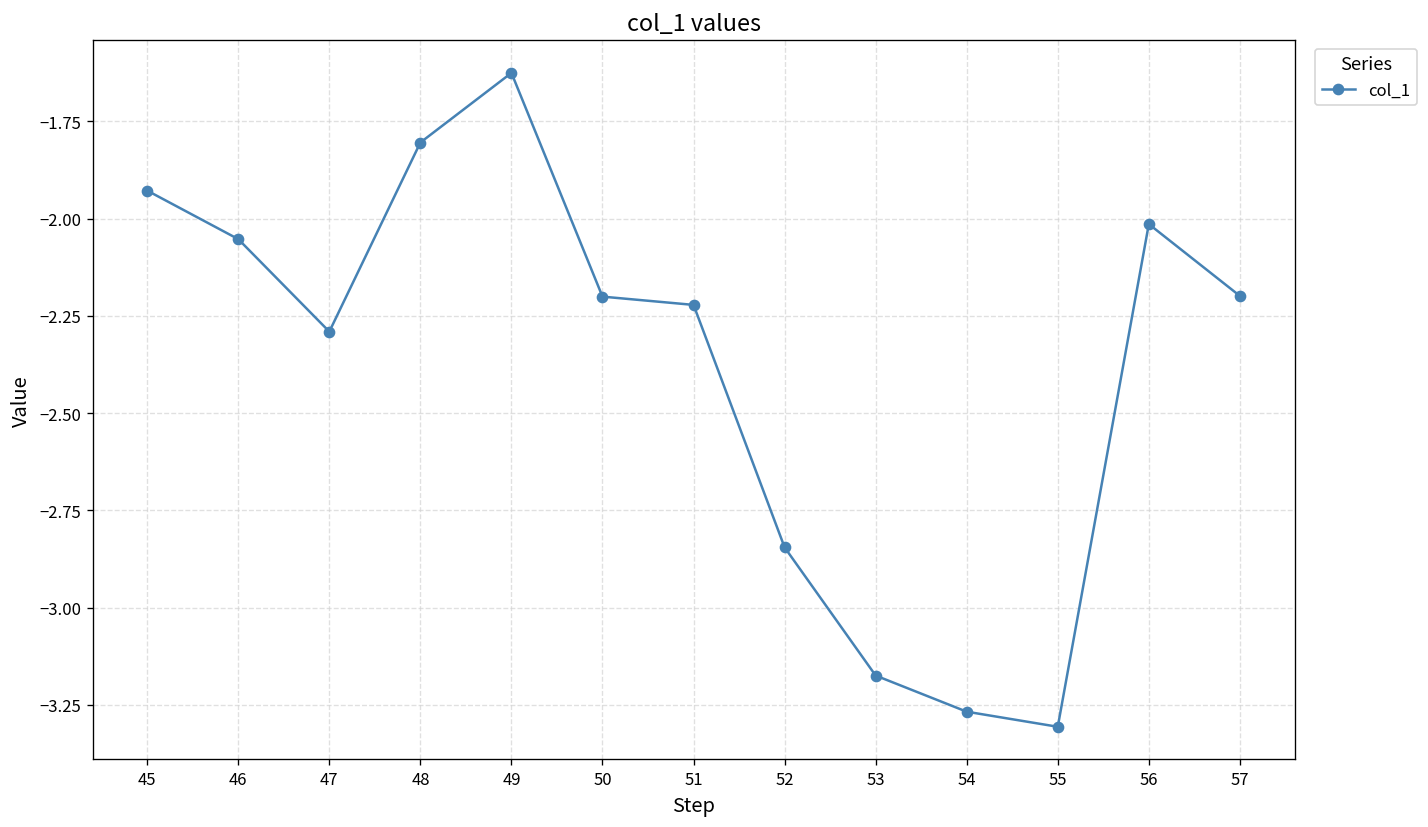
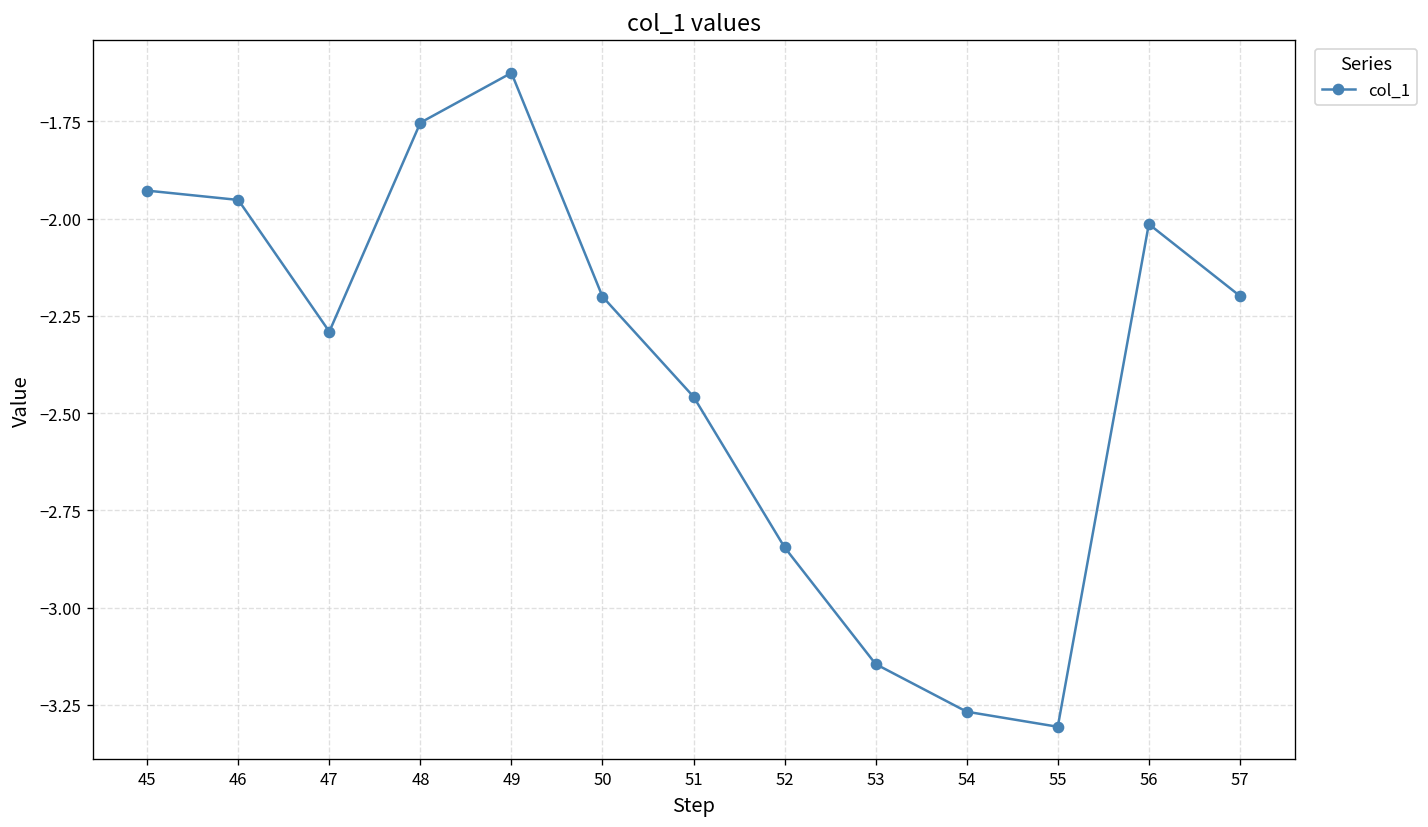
46: -2.05 -> -1.95
48: -1.80 -> -1.75
51: -2.22 -> -2.46
53: -3.17 -> -3.15
